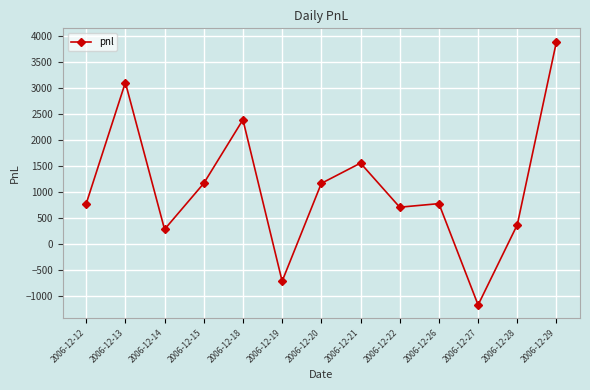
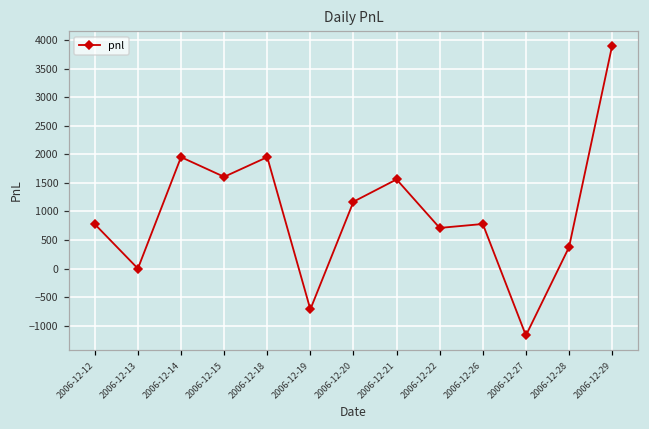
2006-12-13: 3100 -> 0
2006-12-14: 300 -> 2000
2006-12-15: 1200 -> 1600
2006-12-18: 2400 -> 2000
